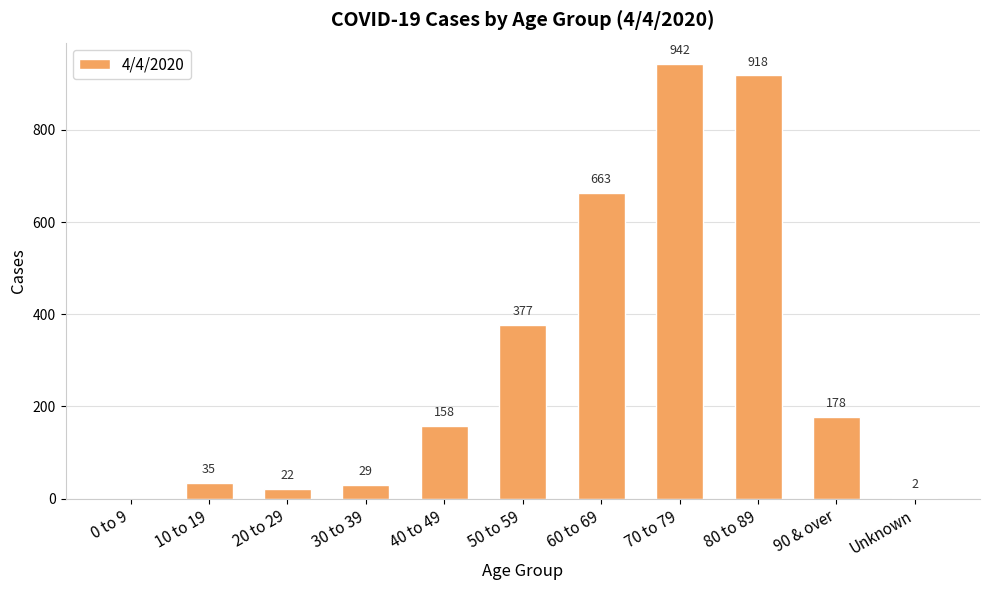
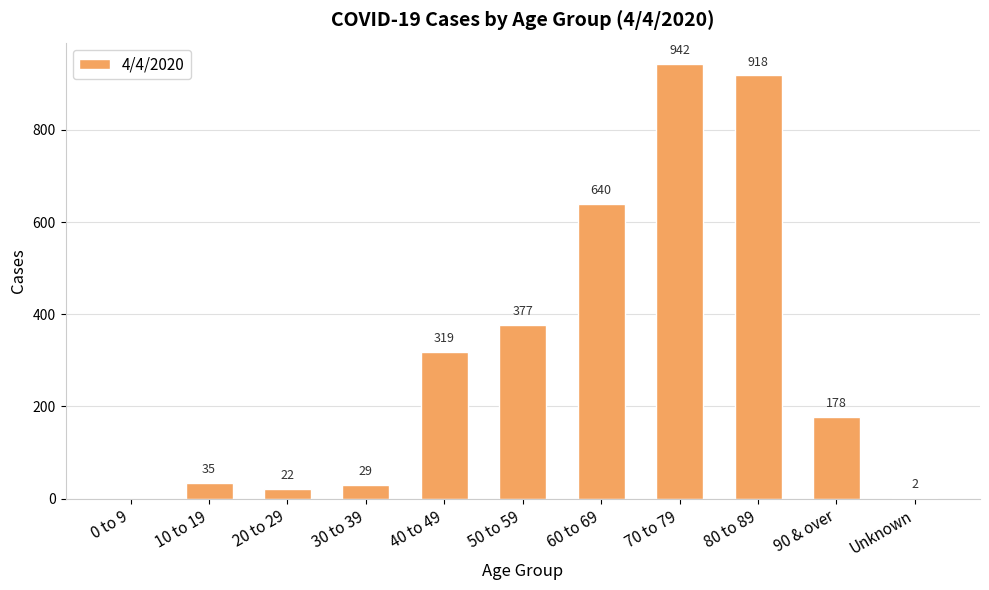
40 to 49: 158 -> 319
60 to 69: 663 -> 640
